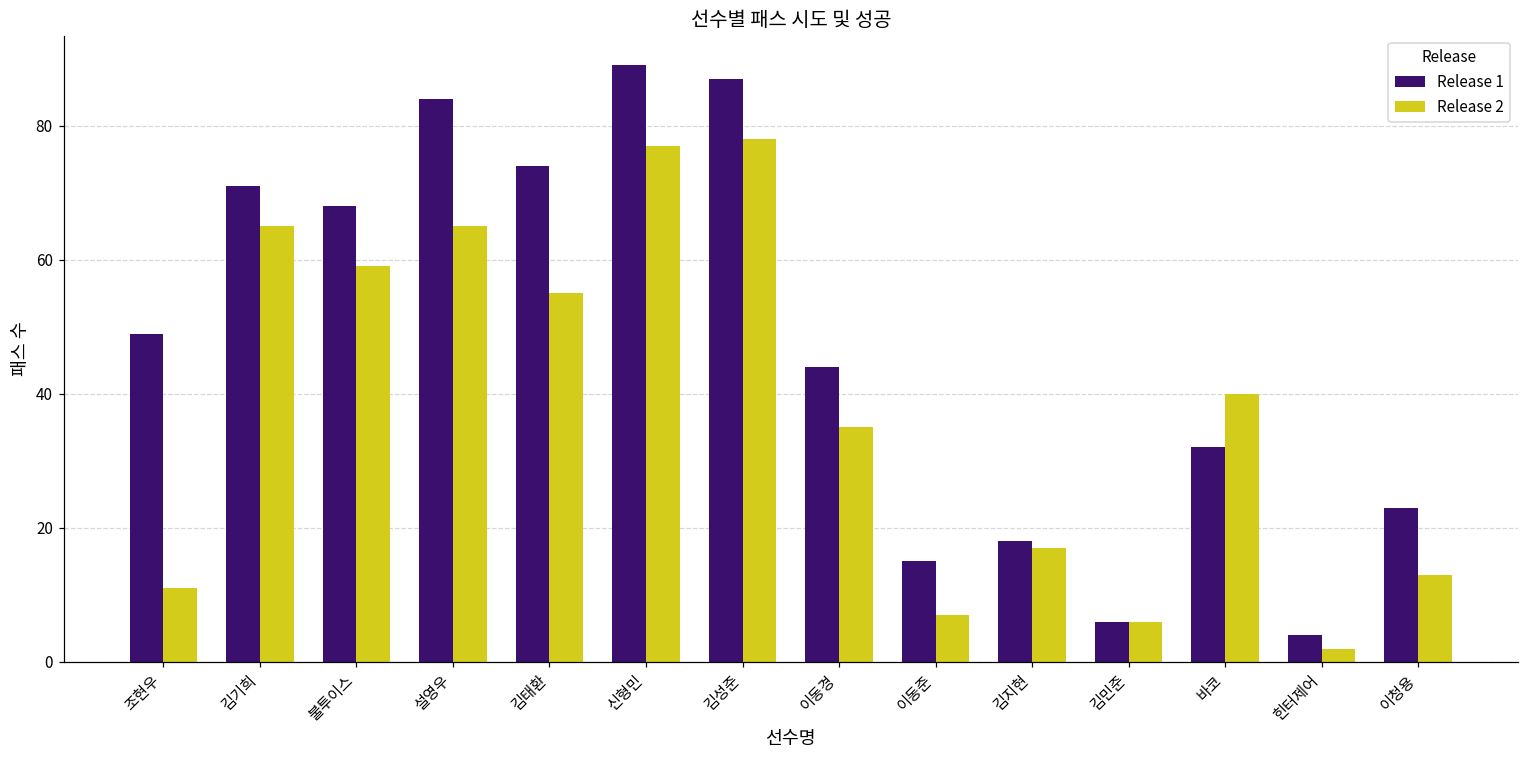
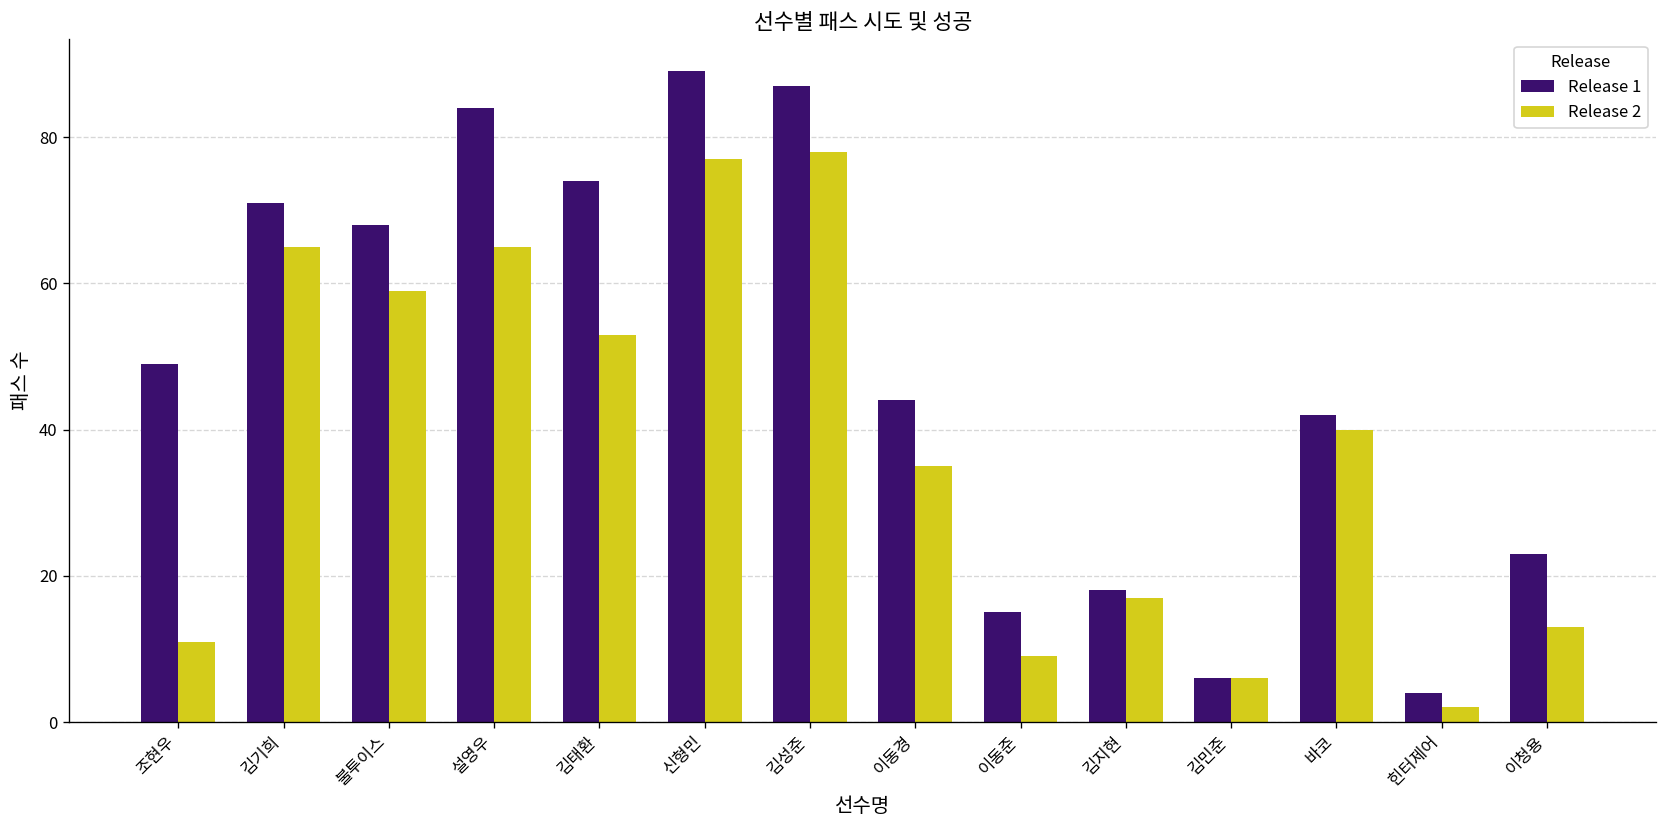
Release 2, 김태환: 55 -> 53
Release 2, 이동준: 7 -> 9
Release 1, 바코: 32 -> 42
